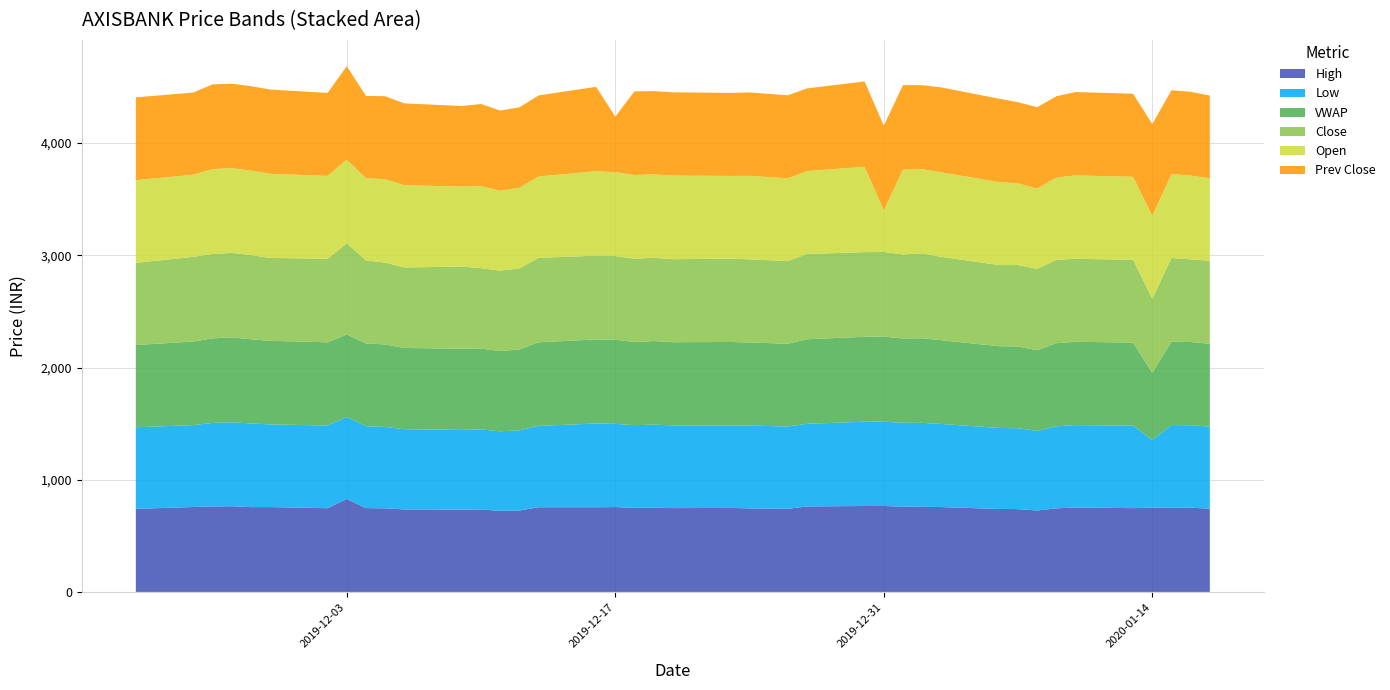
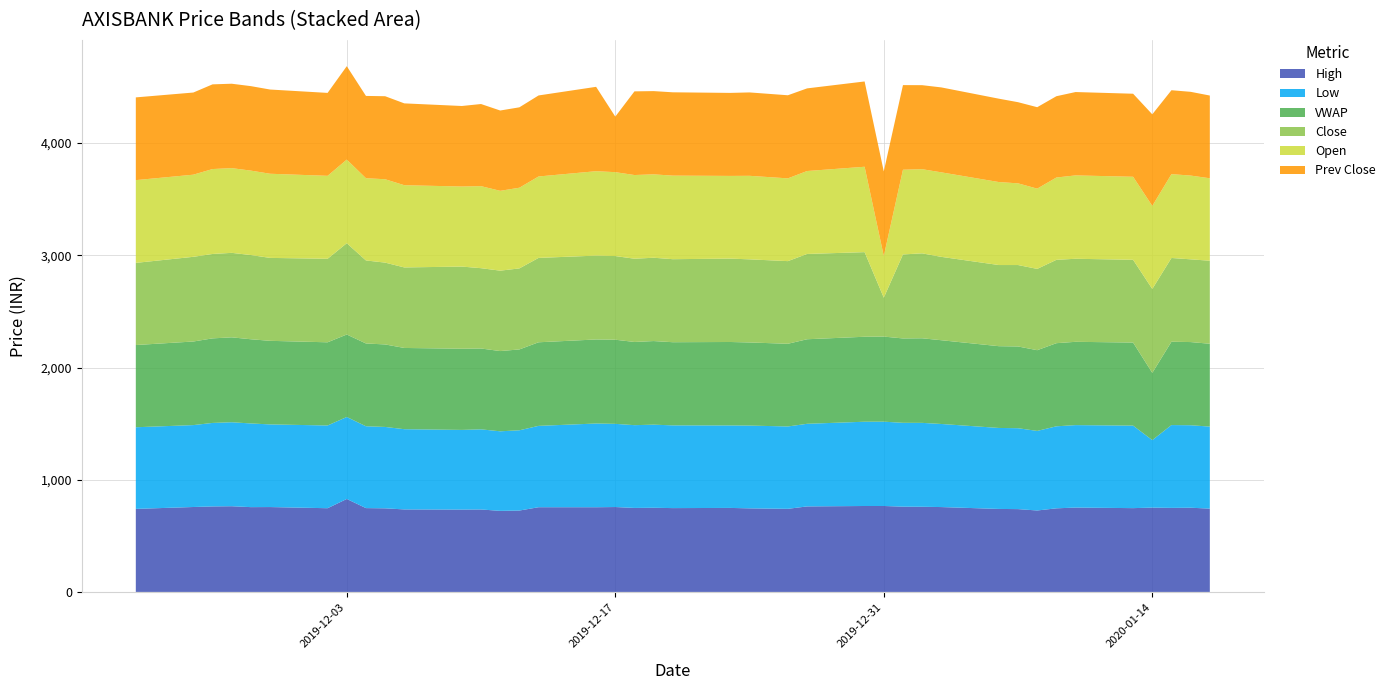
Close, 2019-12-31: 750 -> 350
Close, 2020-01-14: 660 -> 750
